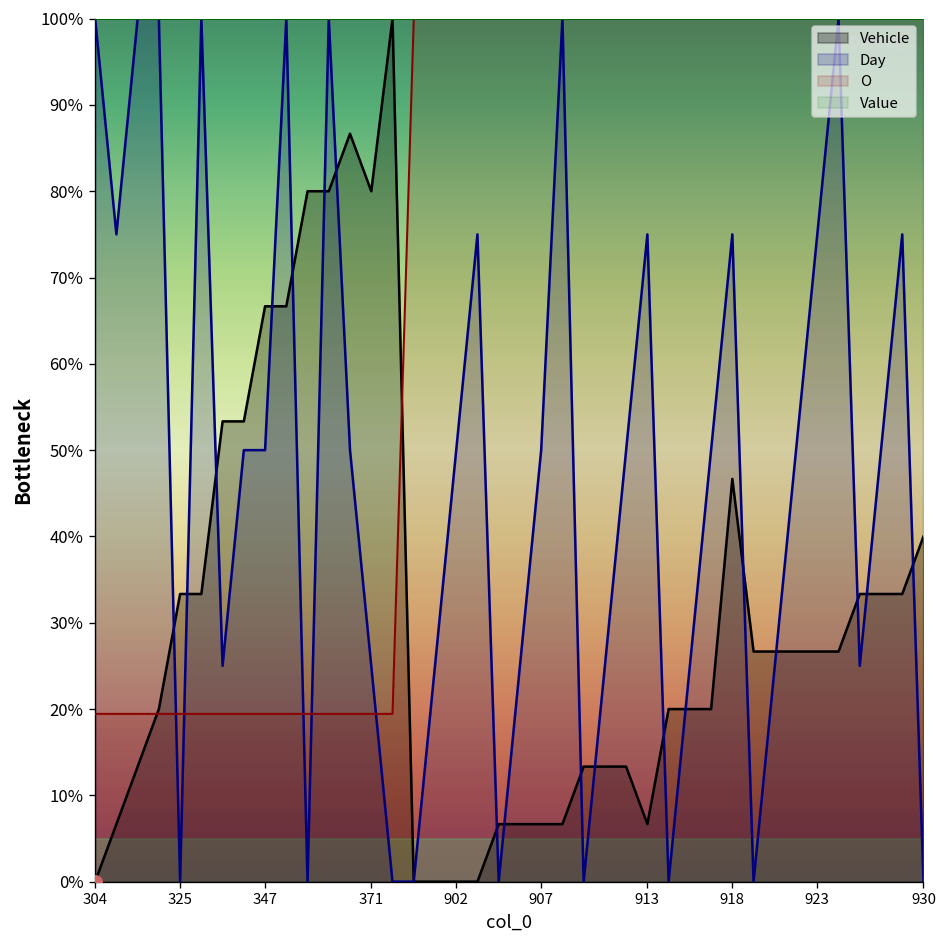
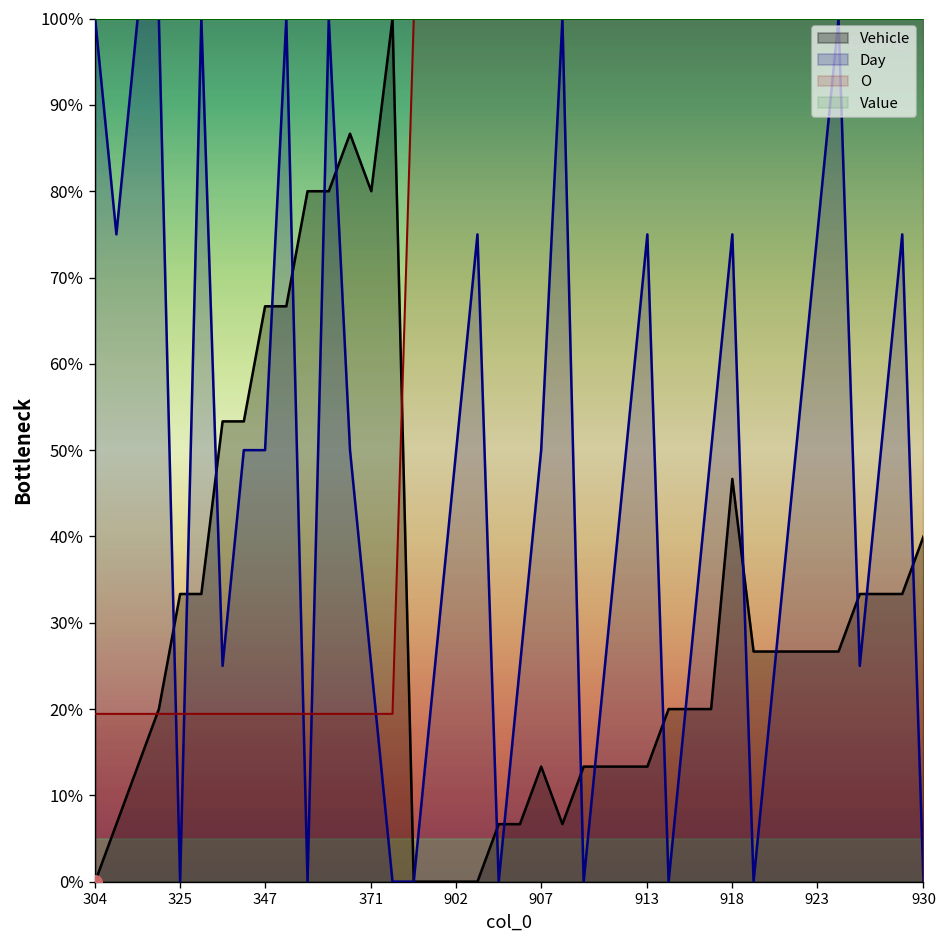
Vehicle, 907: 7% -> 13%
Vehicle, 913: 7% -> 13%
